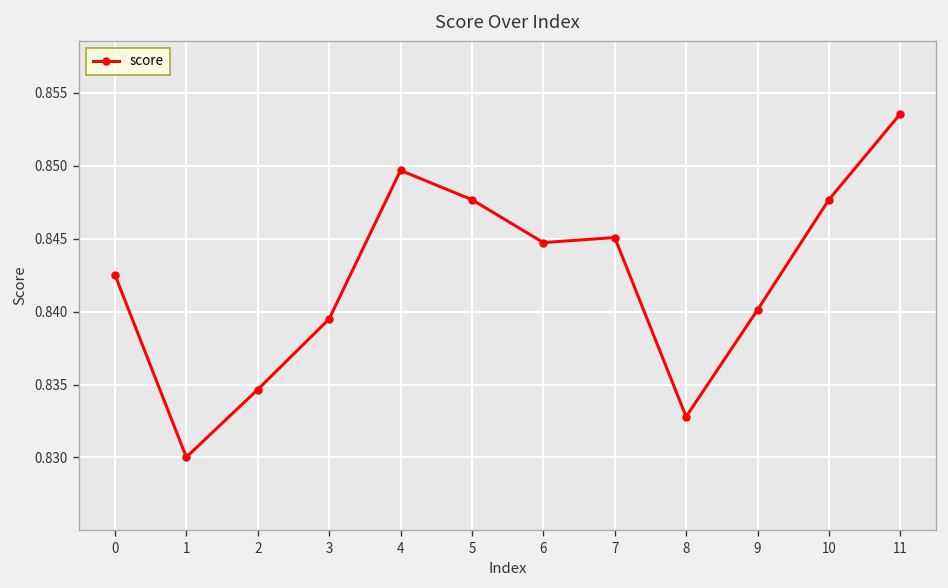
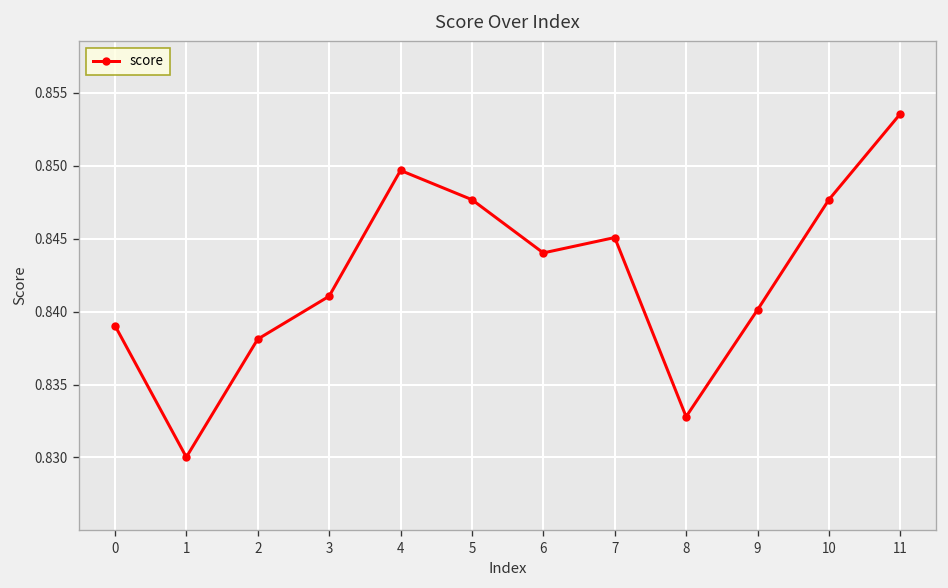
0: 0.8425 -> 0.8391
2: 0.8347 -> 0.8381
3: 0.8395 -> 0.8411
6: 0.8447 -> 0.8440
